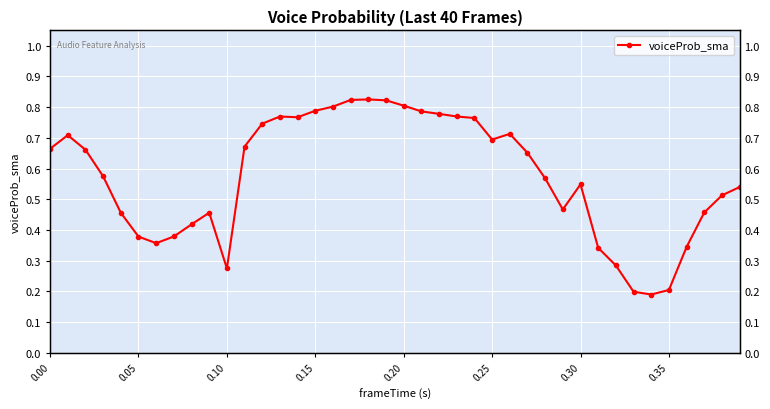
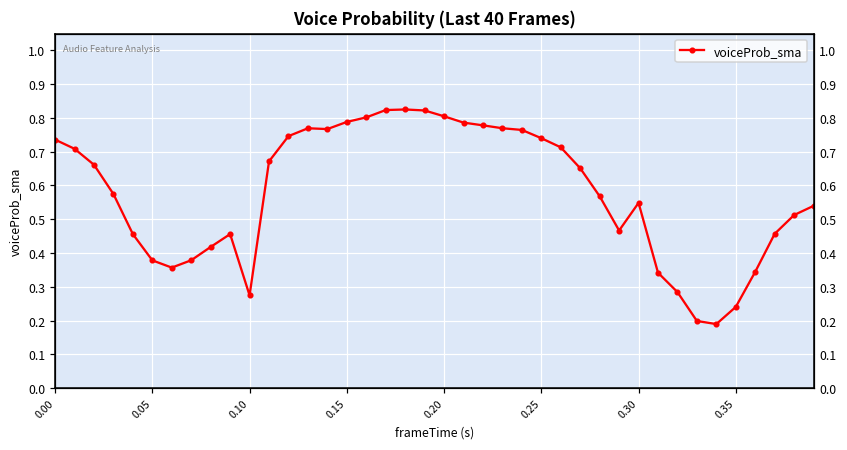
0.00: 0.66 -> 0.74
0.25: 0.69 -> 0.74
0.35: 0.20 -> 0.24
